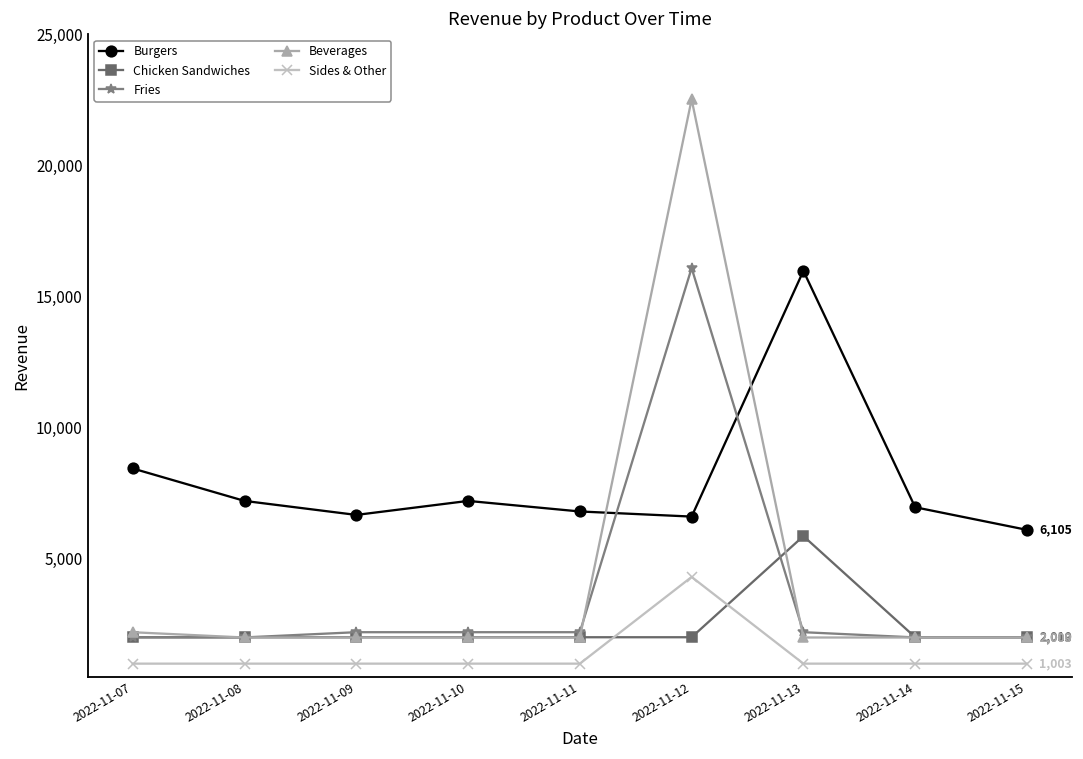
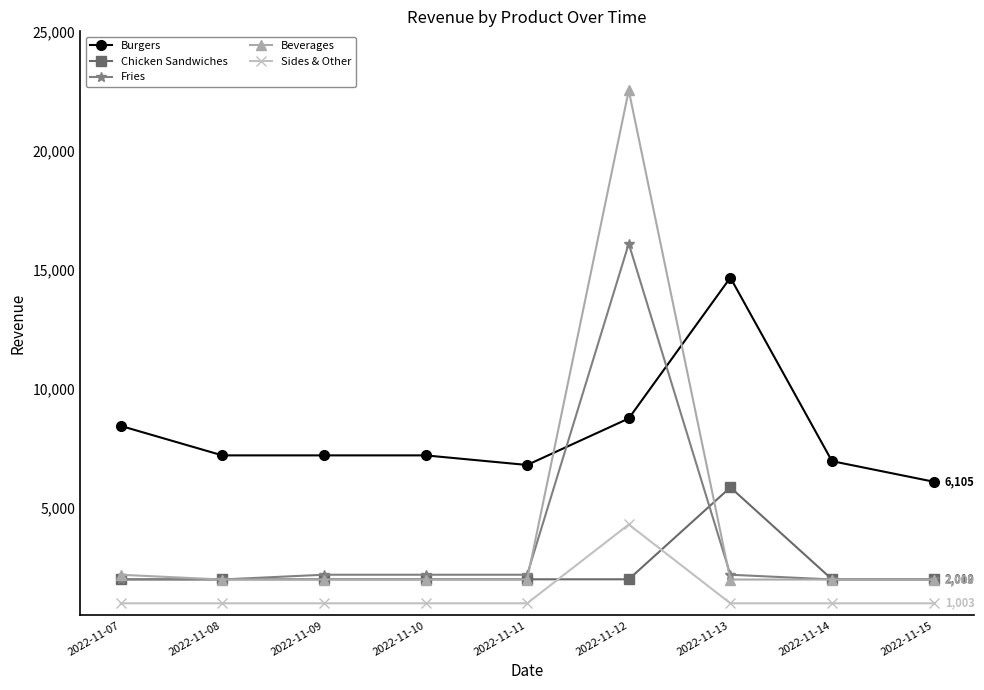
Burgers, 2022-11-09: 6,700 -> 7,200
Burgers, 2022-11-12: 6,600 -> 8,800
Burgers, 2022-11-13: 16,000 -> 14,700
